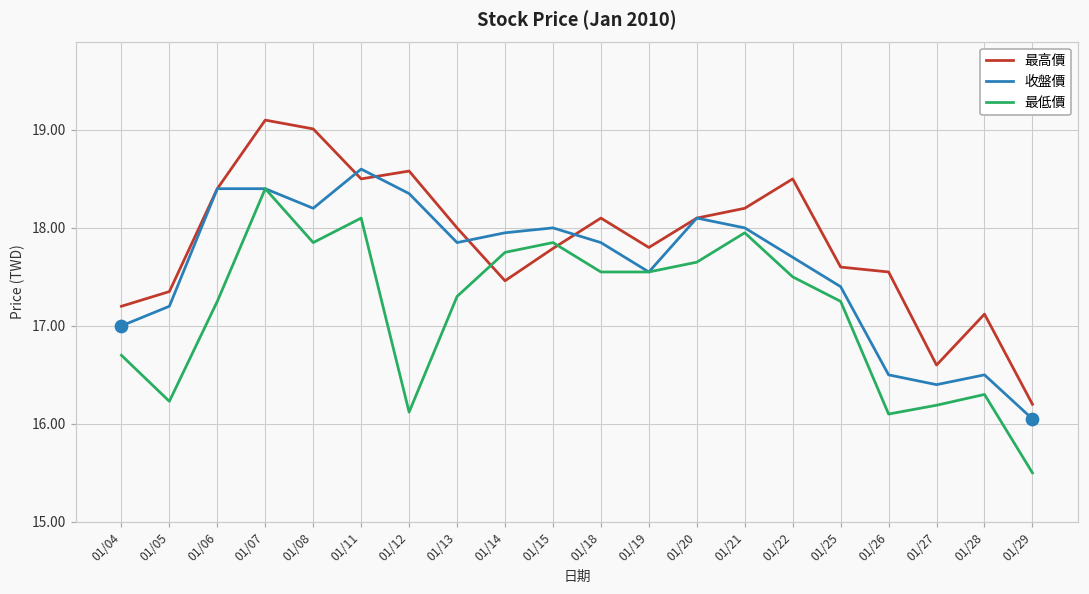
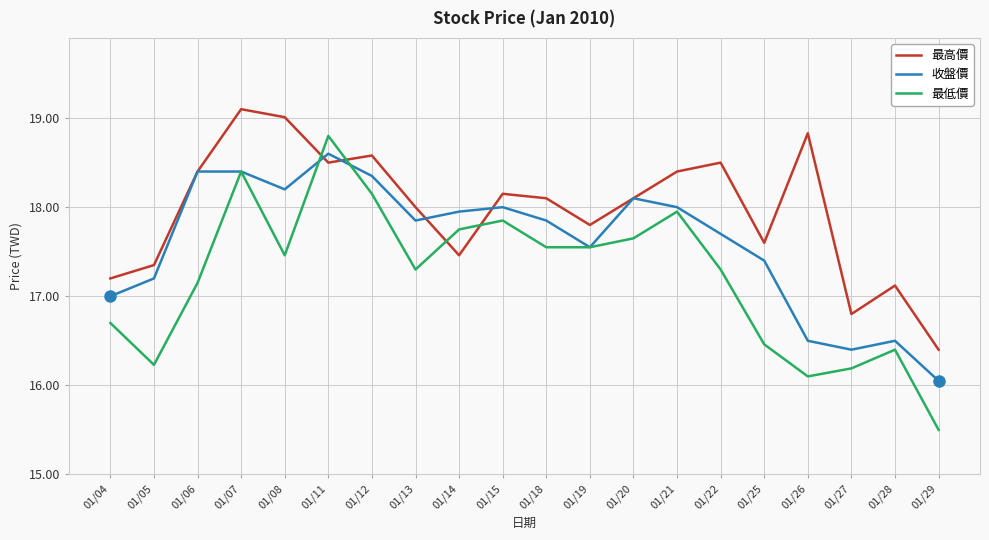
最低價, 01/06: 17.3 -> 17.2
最低價, 01/08: 17.9 -> 17.5
最低價, 01/11: 18.1 -> 18.8
最低價, 01/12: 16.1 -> 18.2
最高價, 01/15: 17.8 -> 18.2
最高價, 01/21: 18.2 -> 18.4
最低價, 01/22: 17.5 -> 17.3
最低價, 01/25: 17.3 -> 16.5
最高價, 01/26: 17.6 -> 18.8
最高價, 01/27: 16.6 -> 16.8
最低價, 01/28: 16.3 -> 16.4
最高價, 01/29: 16.2 -> 16.4
